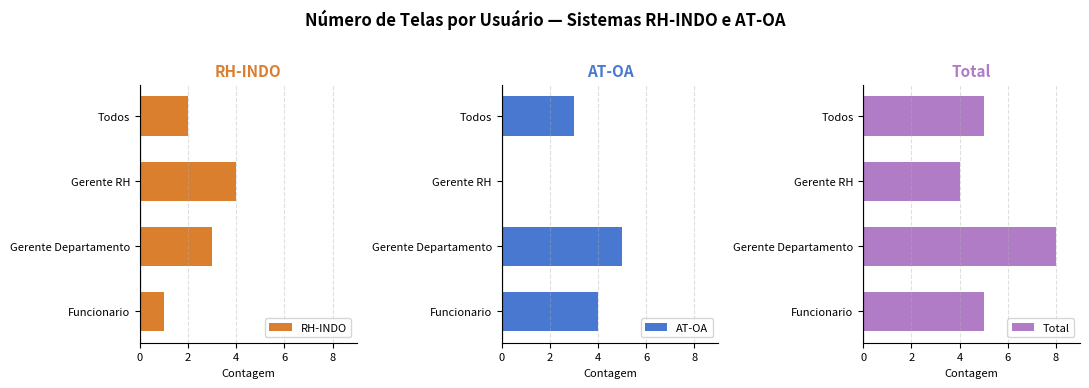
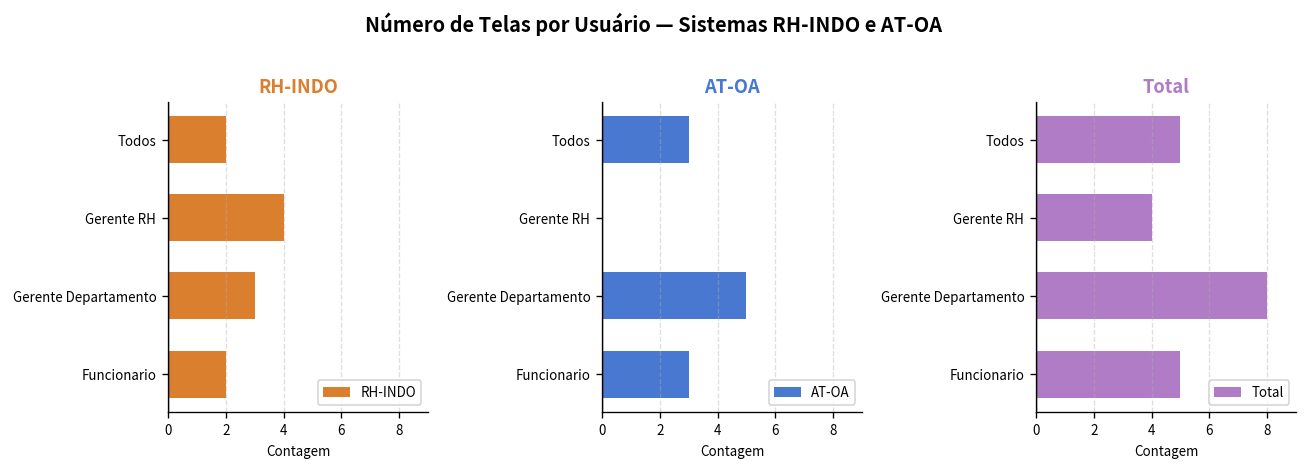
RH-INDO, Funcionario: 1 -> 2
AT-OA, Funcionario: 4 -> 3
